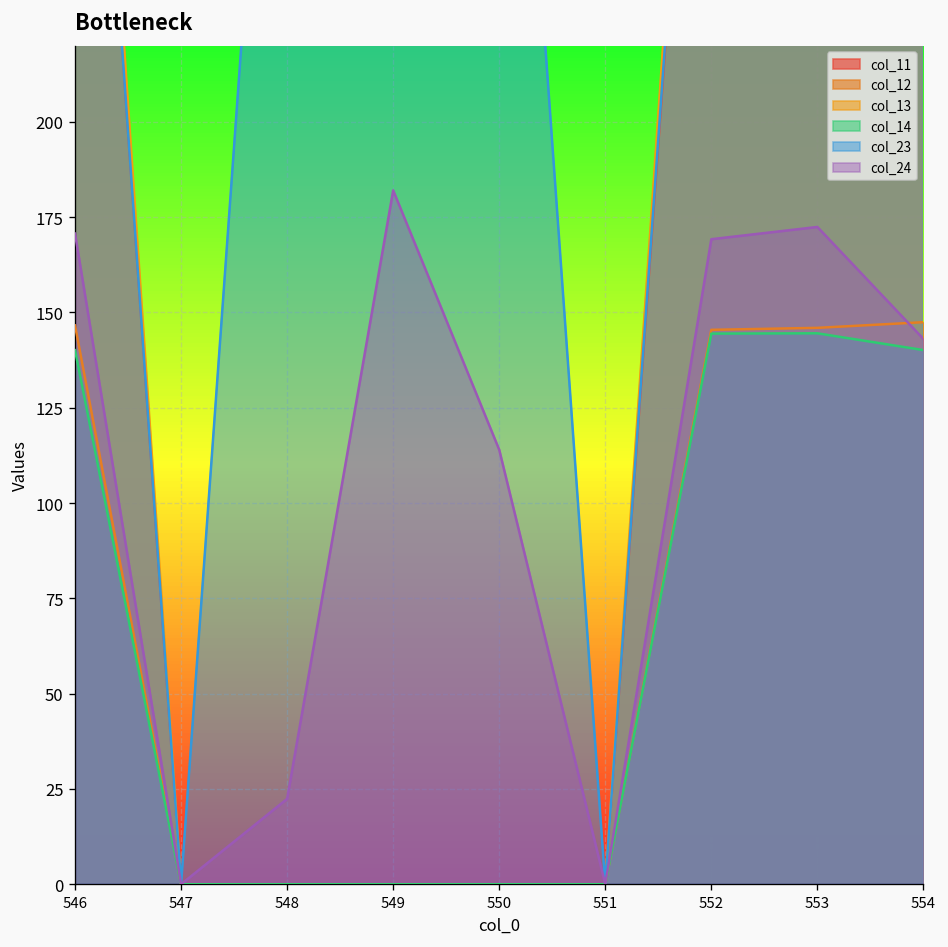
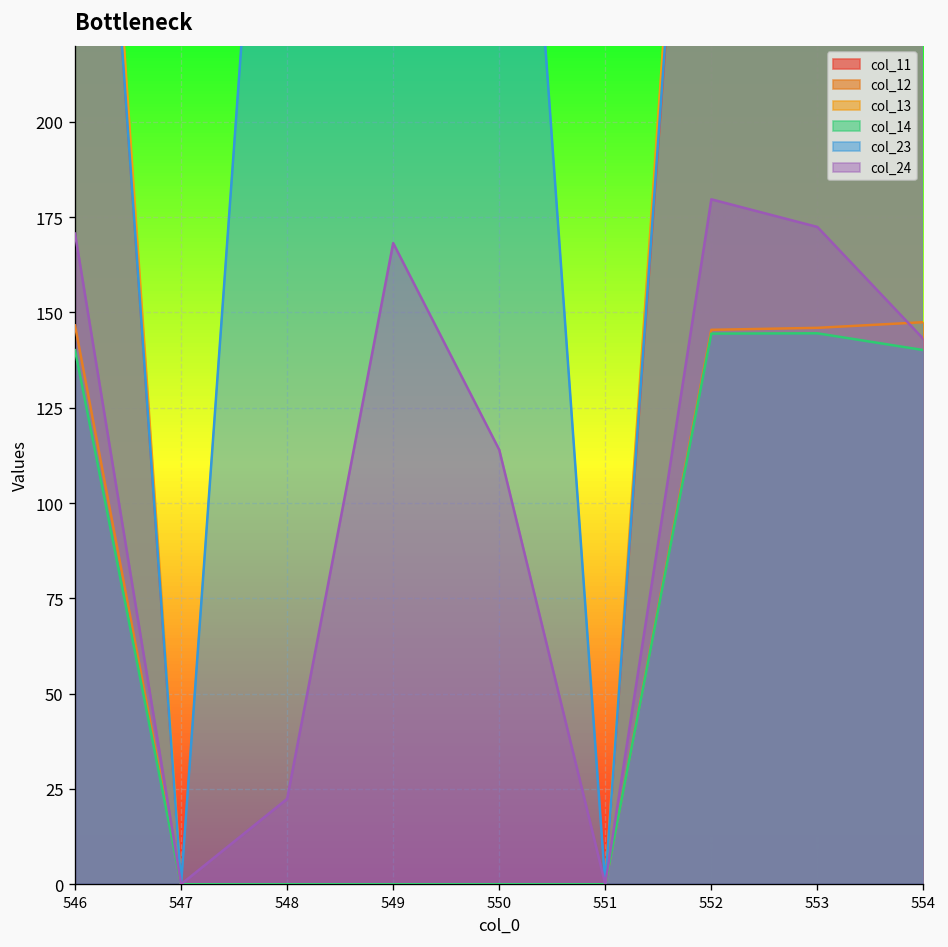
col_24, 549: 182 -> 168
col_24, 552: 169 -> 180
